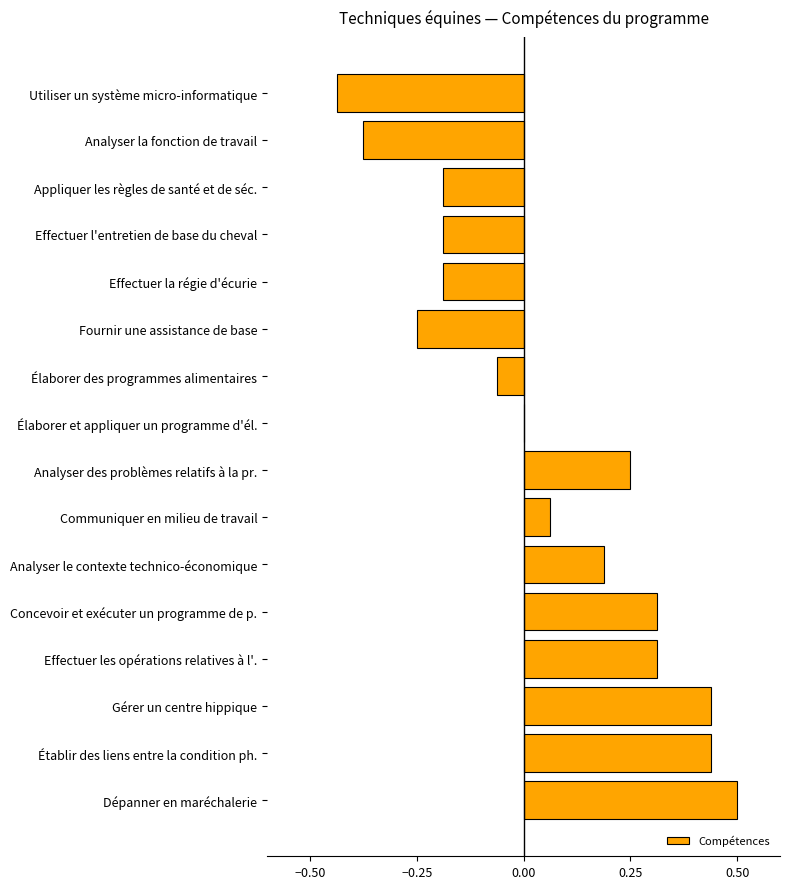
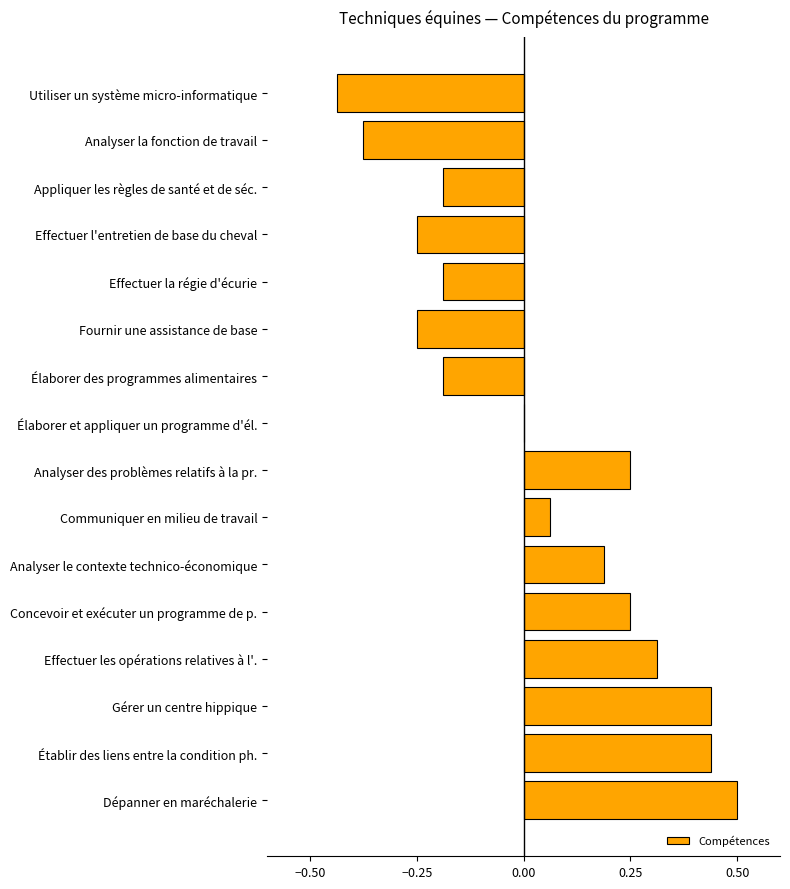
Effectuer l'entretien de base du cheval: -0.19 -> -0.25
Élaborer des programmes alimentaires: -0.06 -> -0.19
Concevoir et exécuter un programme de p.: 0.31 -> 0.25
